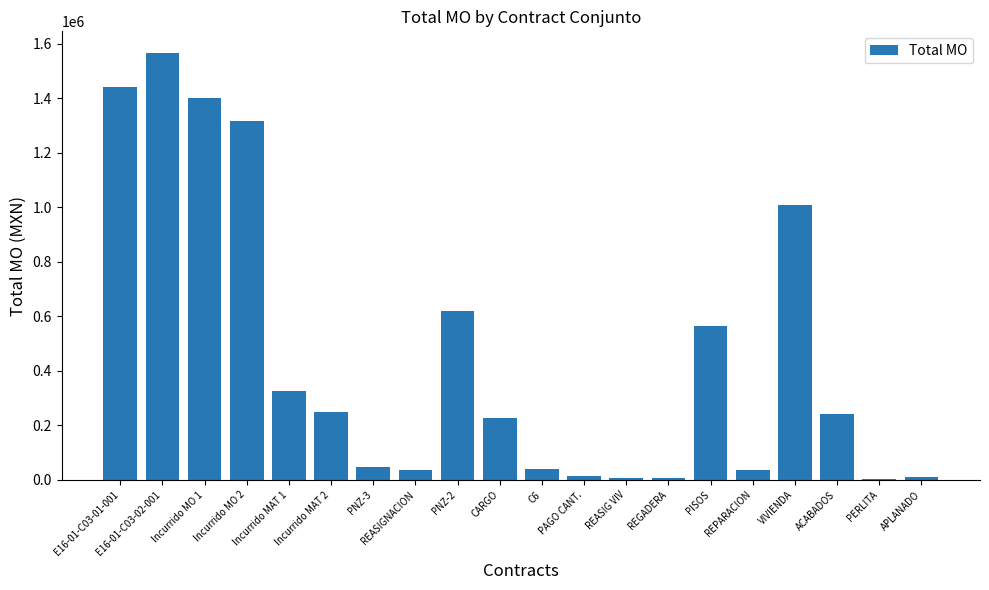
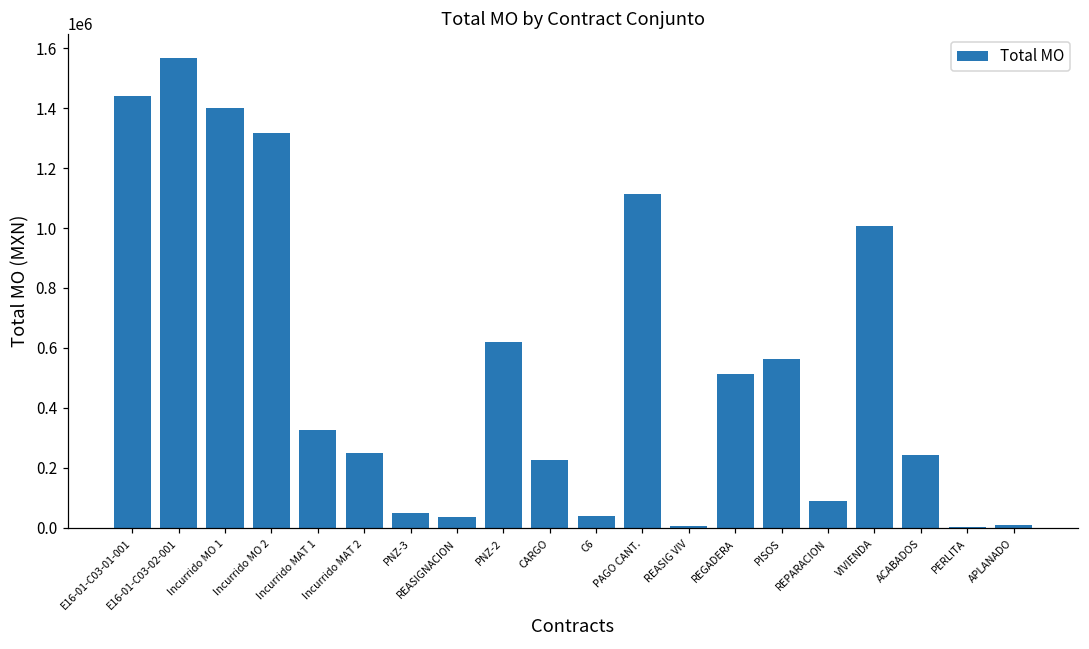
PAGO CANT.: 10000 -> 1120000
REGADERA: 10000 -> 510000
REPARACION: 40000 -> 90000
